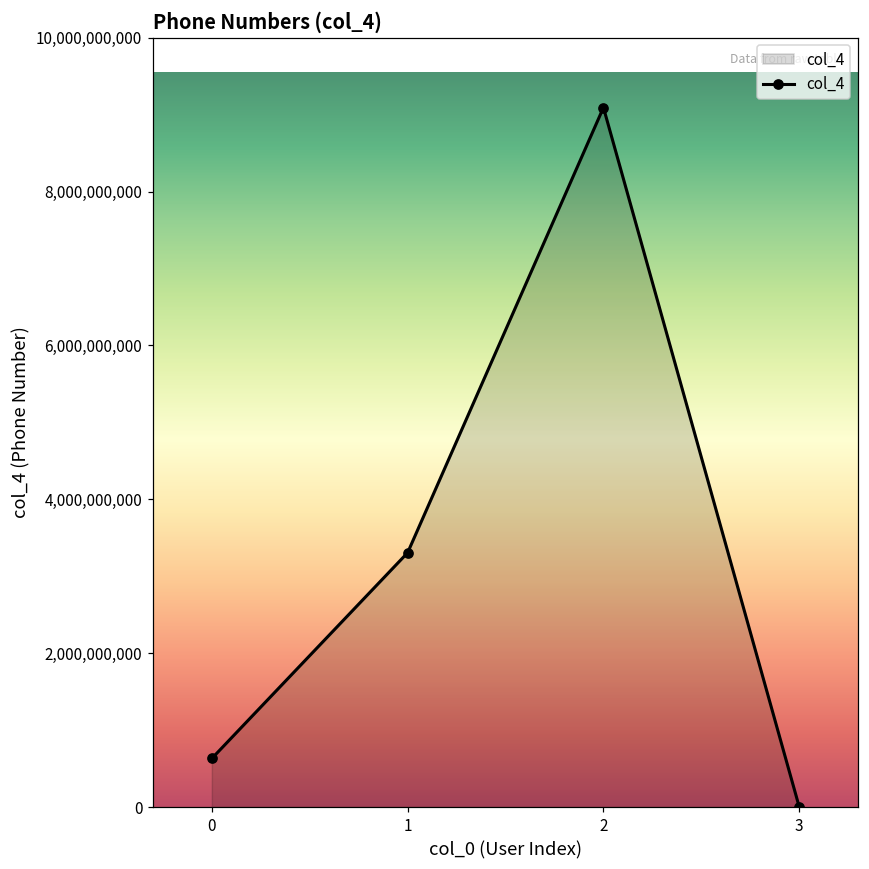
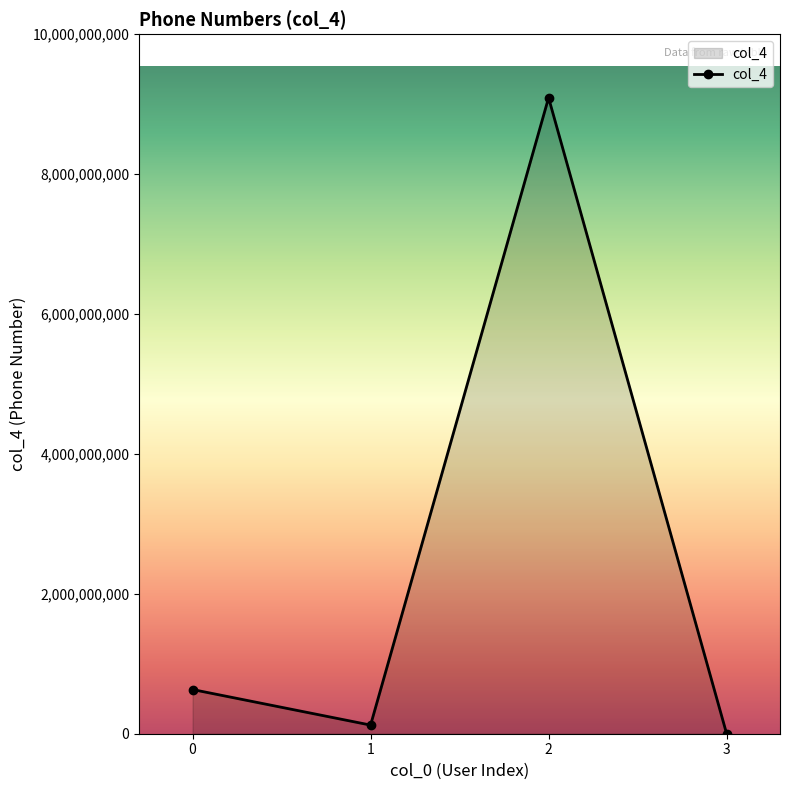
1: 3,300,000,000 -> 100,000,000
